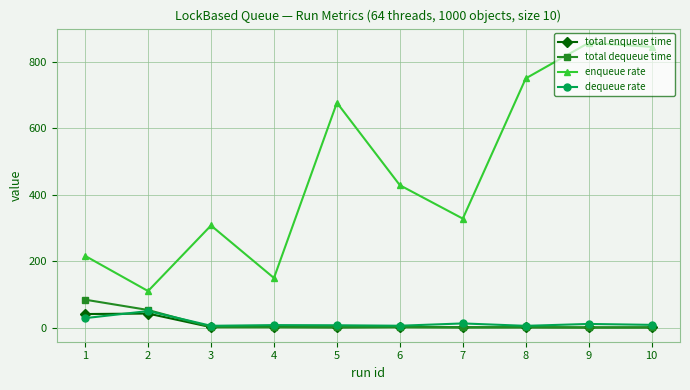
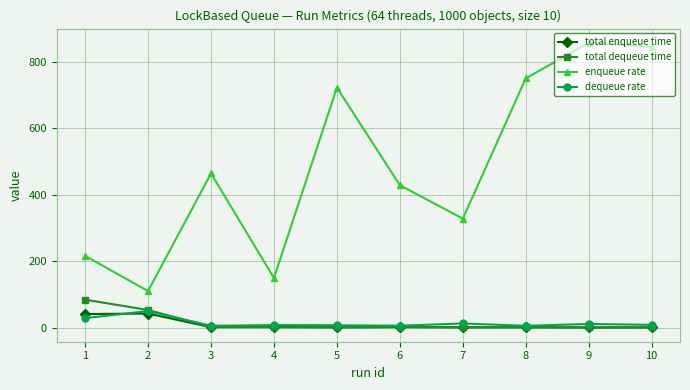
enqueue rate, 3: 310 -> 460
enqueue rate, 5: 680 -> 720
